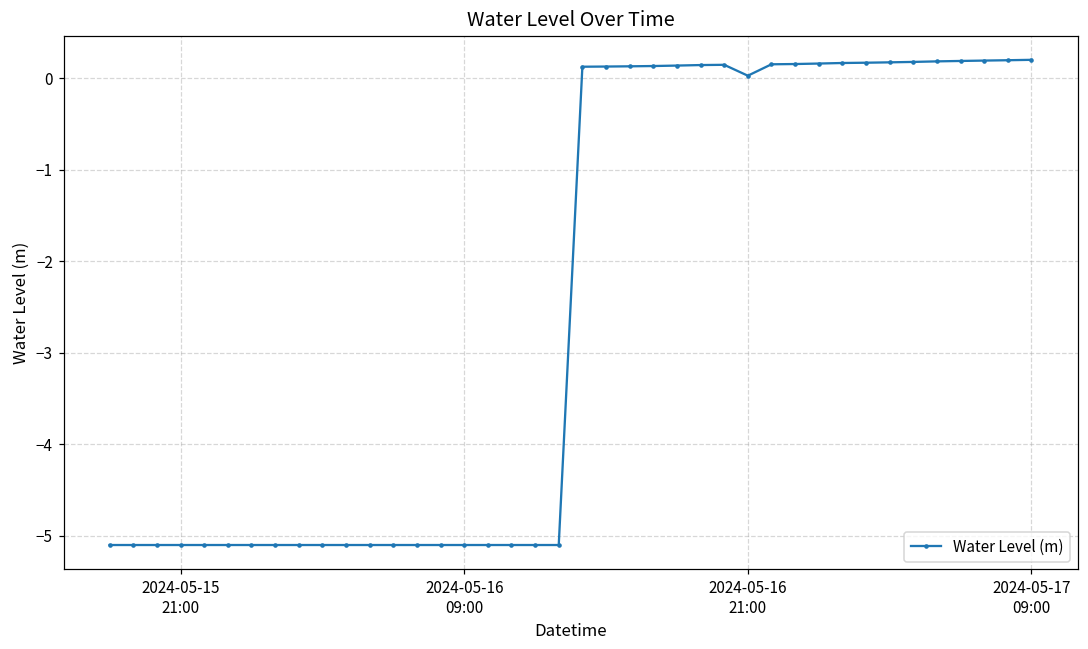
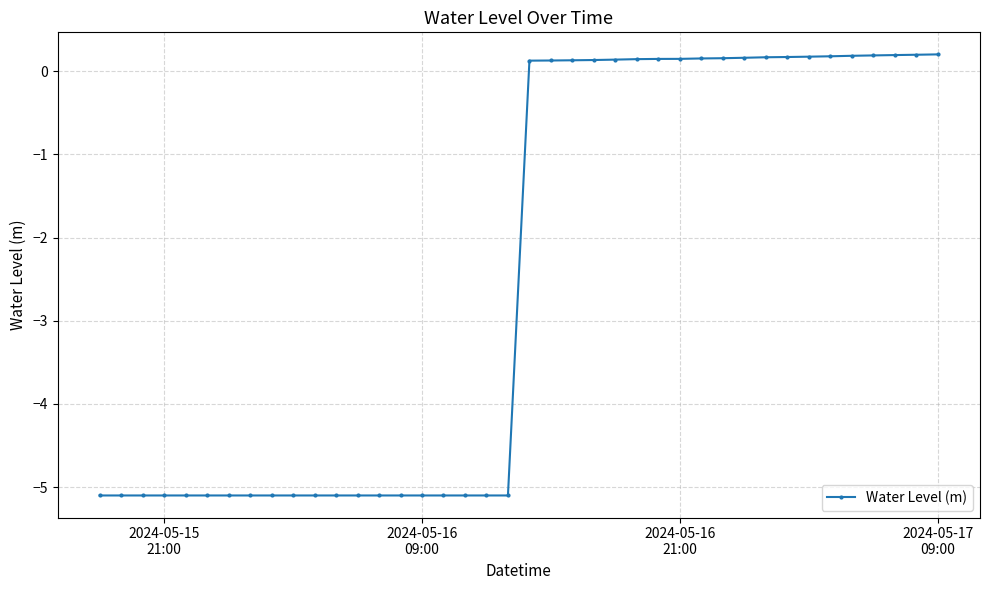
2024-05-16 21:00: 0.0 -> 0.1
